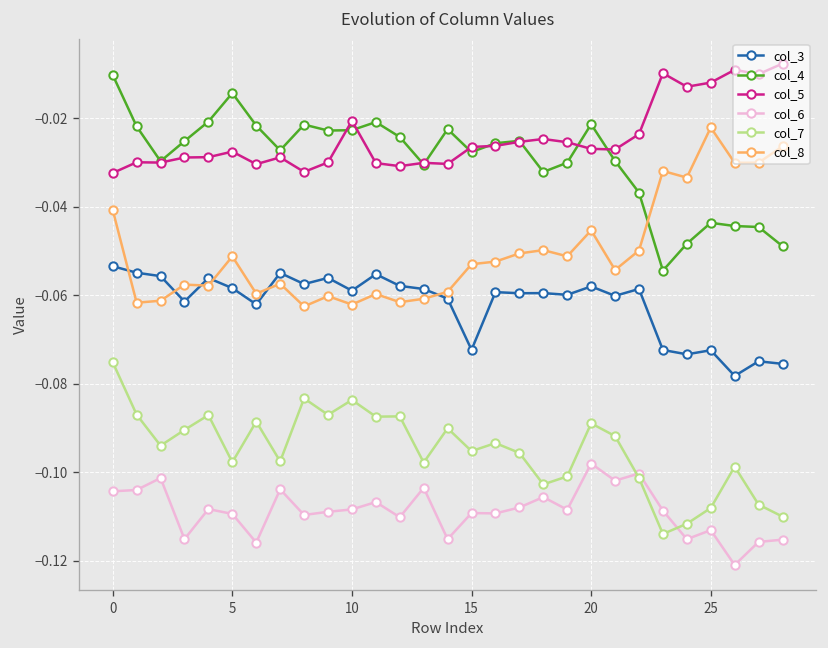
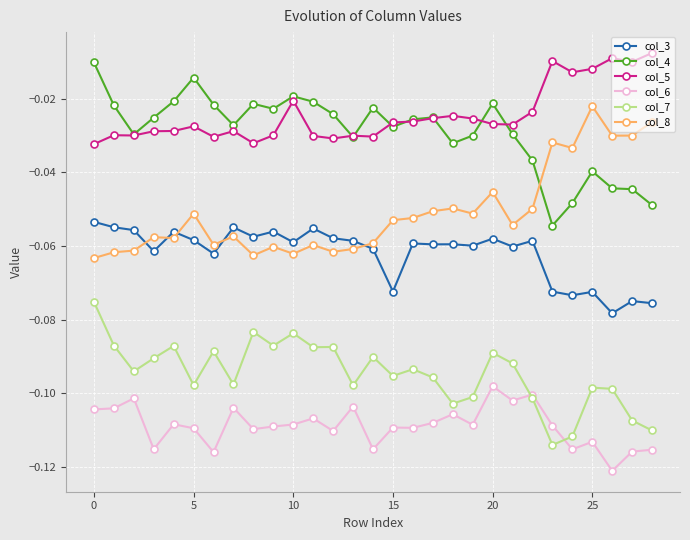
col_8, 0: -0.041 -> -0.063
col_4, 10: -0.023 -> -0.019
col_4, 25: -0.044 -> -0.040
col_7, 25: -0.108 -> -0.098
